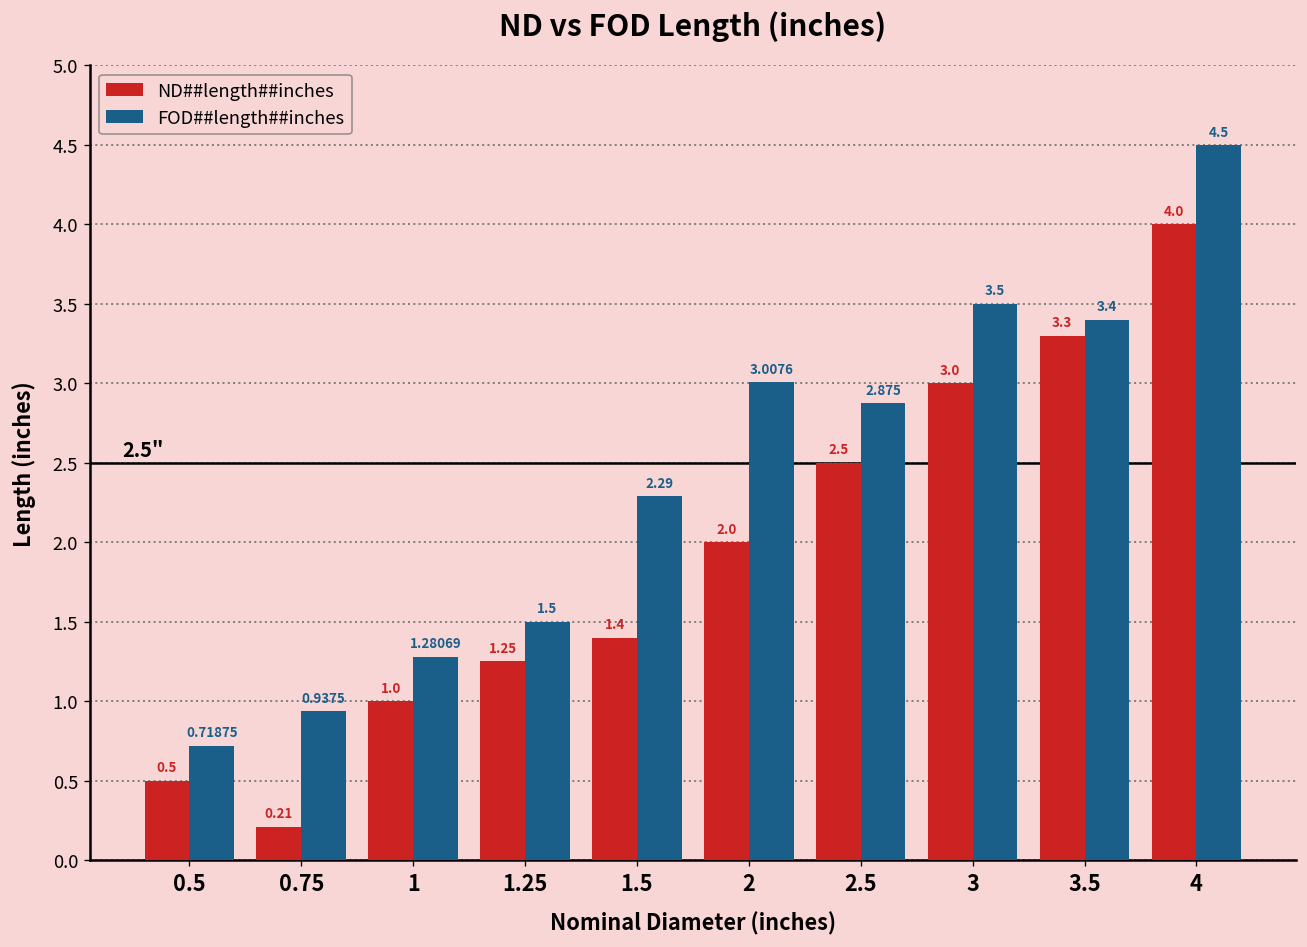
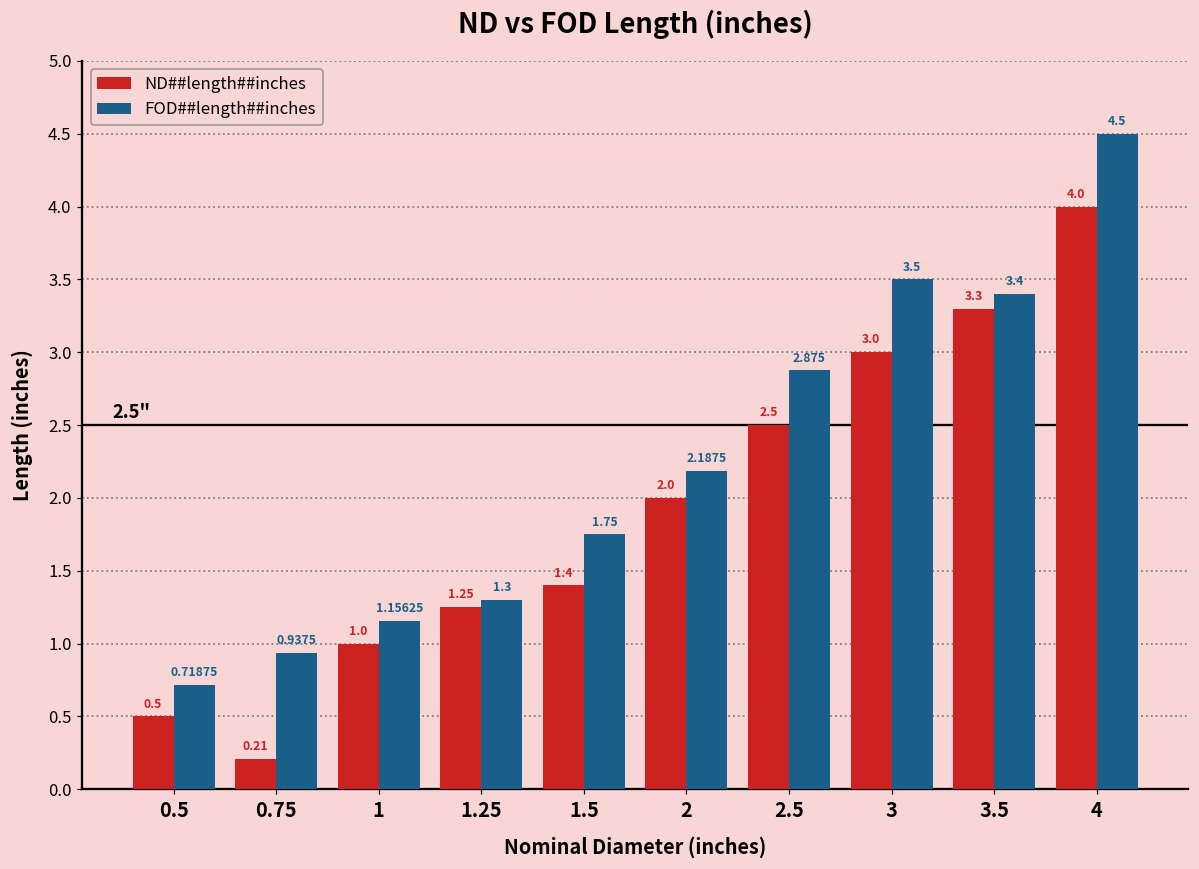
FOD##length##inches, 1: 1.28069 -> 1.15625
FOD##length##inches, 1.25: 1.5 -> 1.3
FOD##length##inches, 1.5: 2.29 -> 1.75
FOD##length##inches, 2: 3.0076 -> 2.1875
